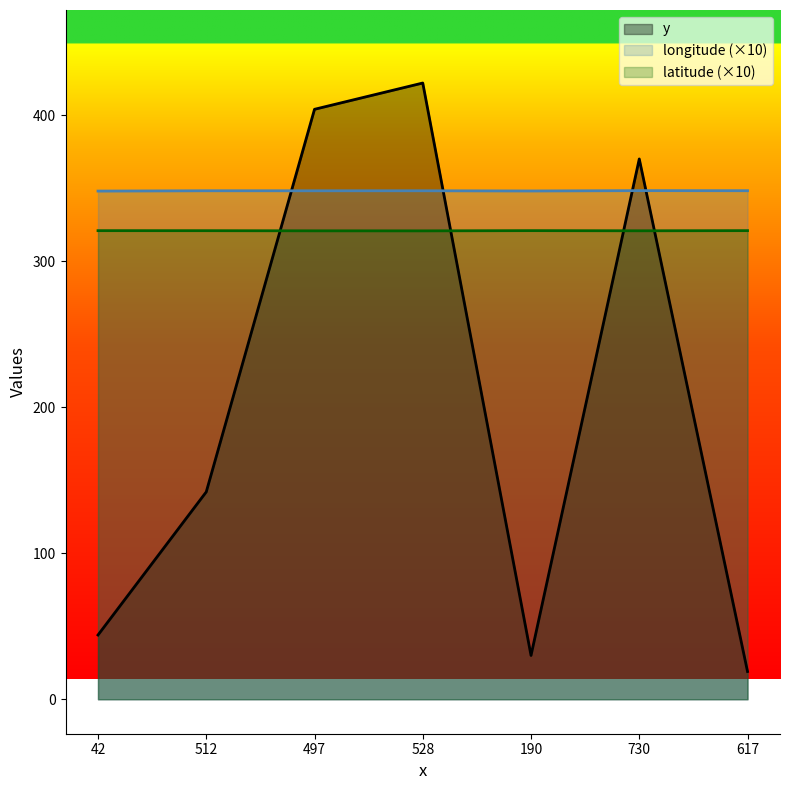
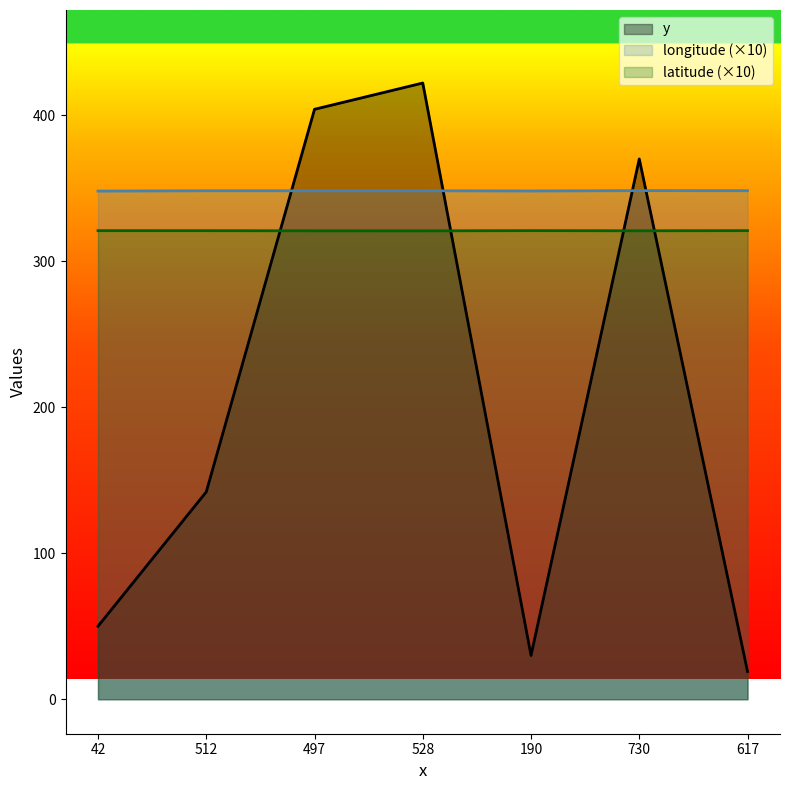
y, 42: 44 -> 50
